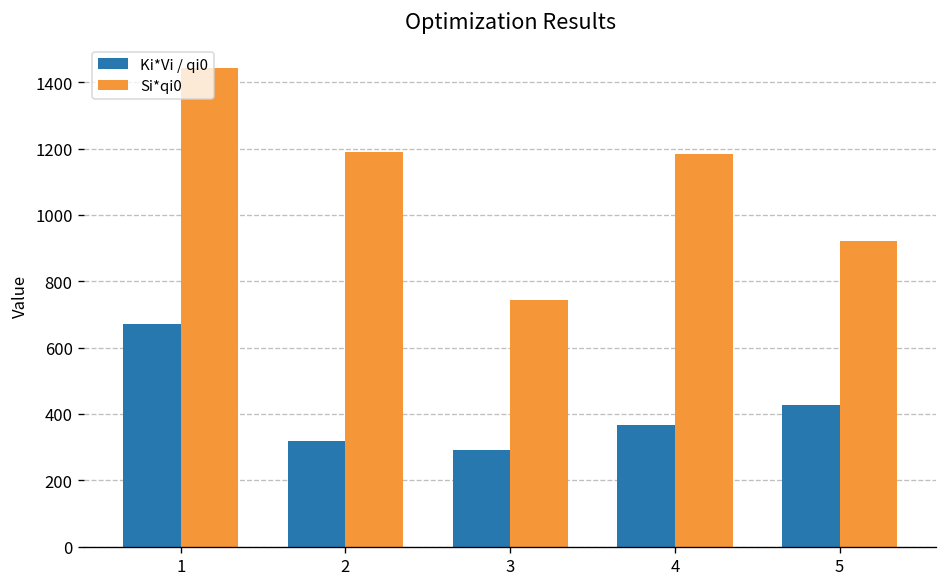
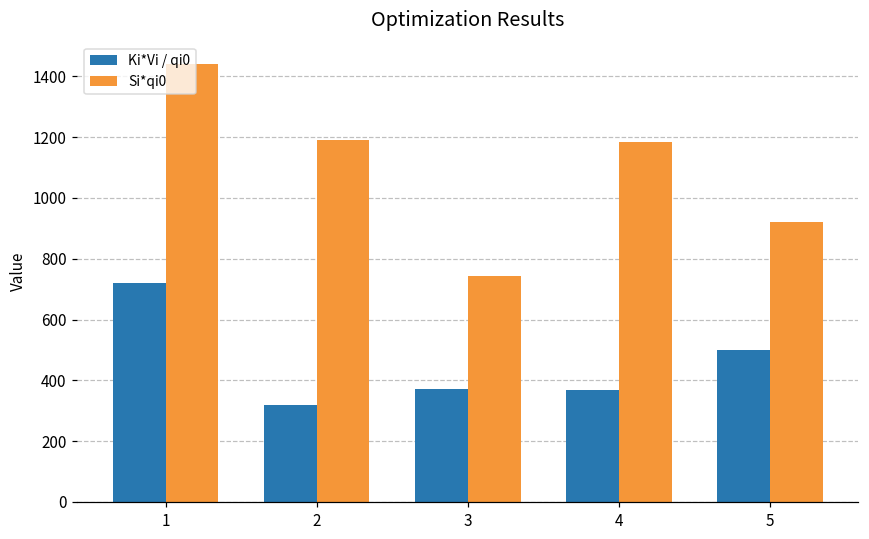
Ki*Vi / qi0, 1: 670 -> 720
Ki*Vi / qi0, 3: 290 -> 370
Ki*Vi / qi0, 5: 430 -> 500
